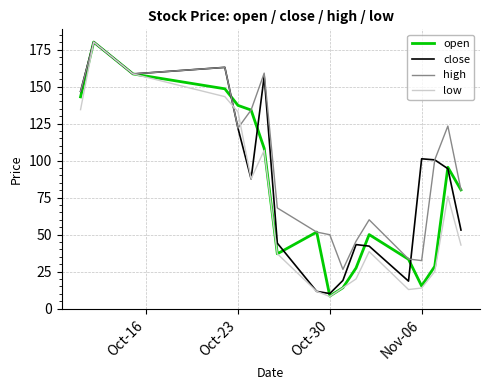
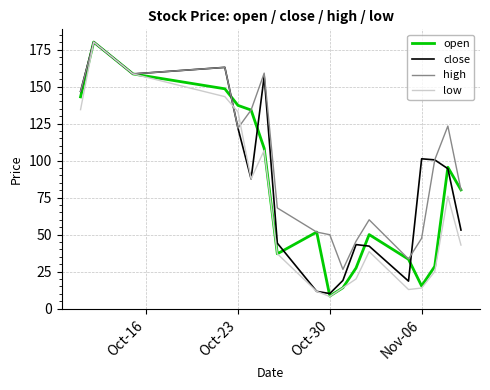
high, Nov-06: 32 -> 48
